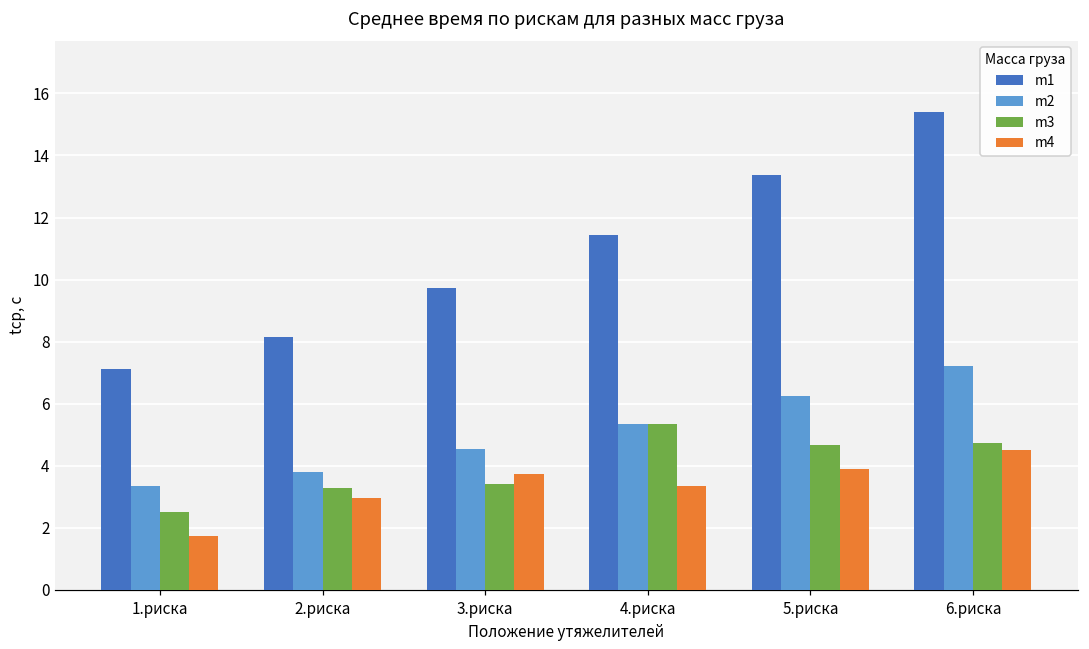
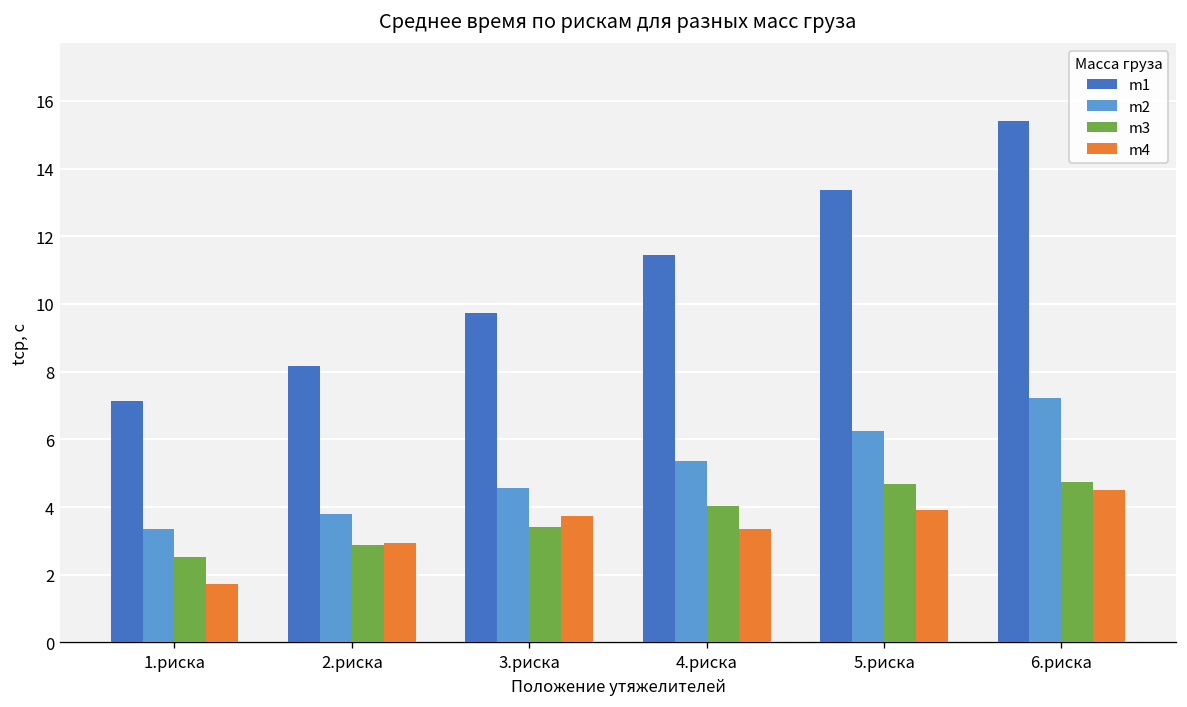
m3, 2.риска: 3.3 -> 2.9
m3, 4.риска: 5.3 -> 4.0
